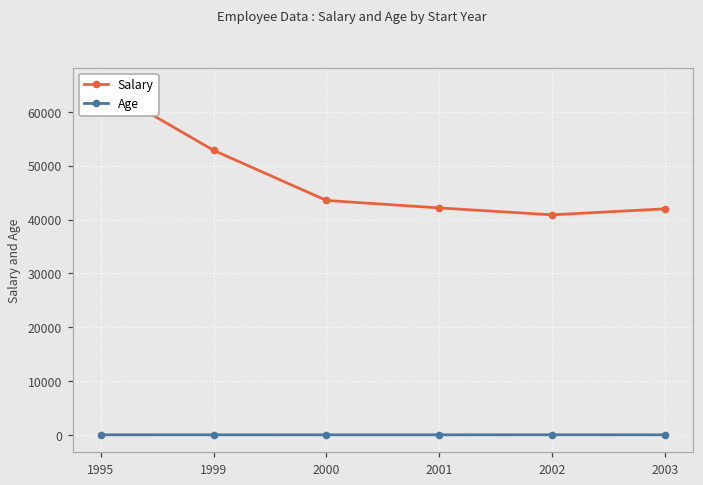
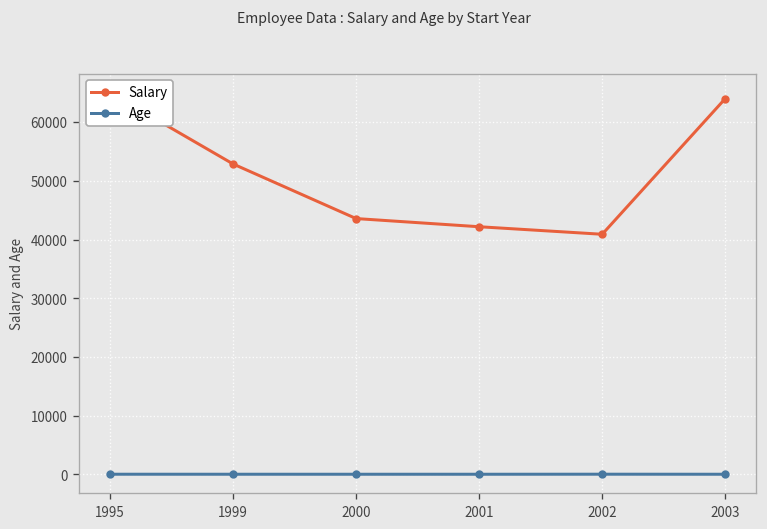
Salary, 2003: 42000 -> 64000
